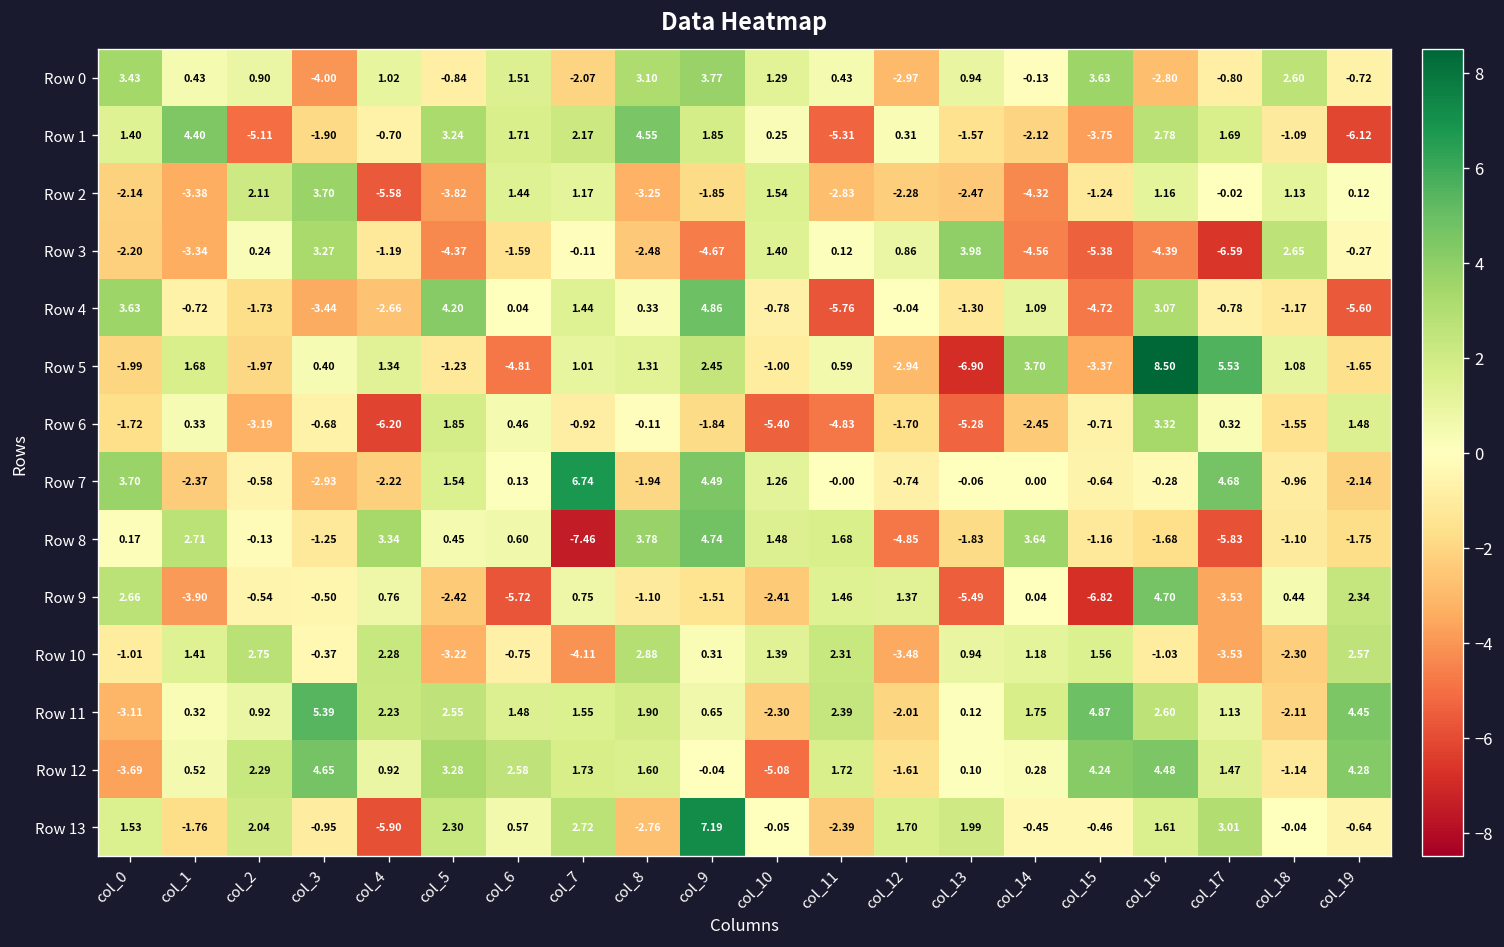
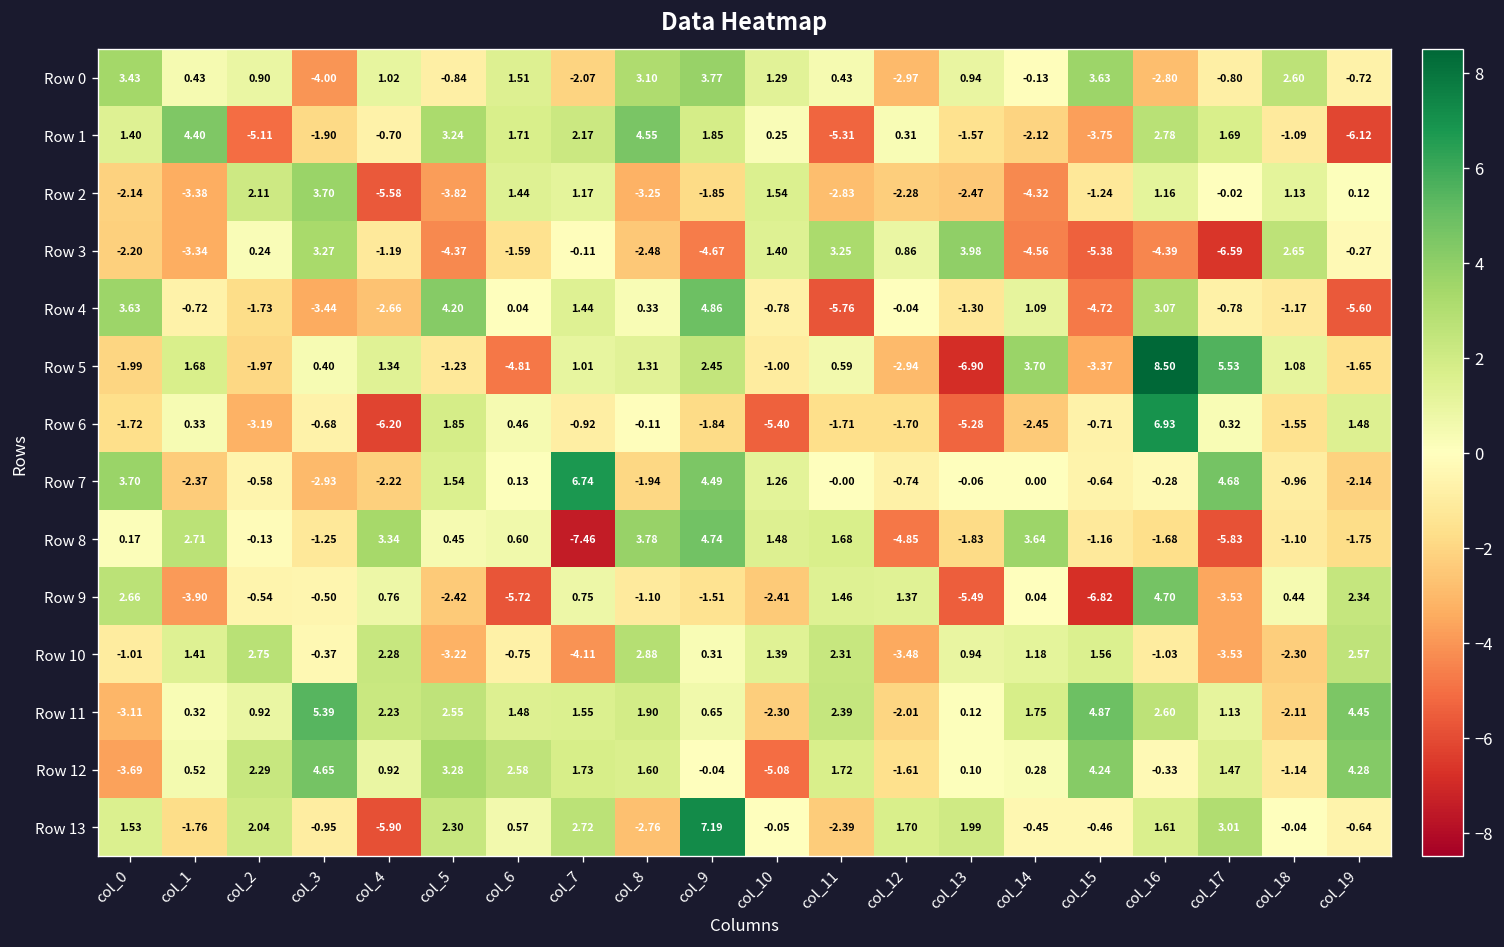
Row 3, col_11: 0.12 -> 3.25
Row 6, col_11: -4.83 -> -1.71
Row 6, col_16: 3.32 -> 6.93
Row 12, col_16: 4.48 -> -0.33
